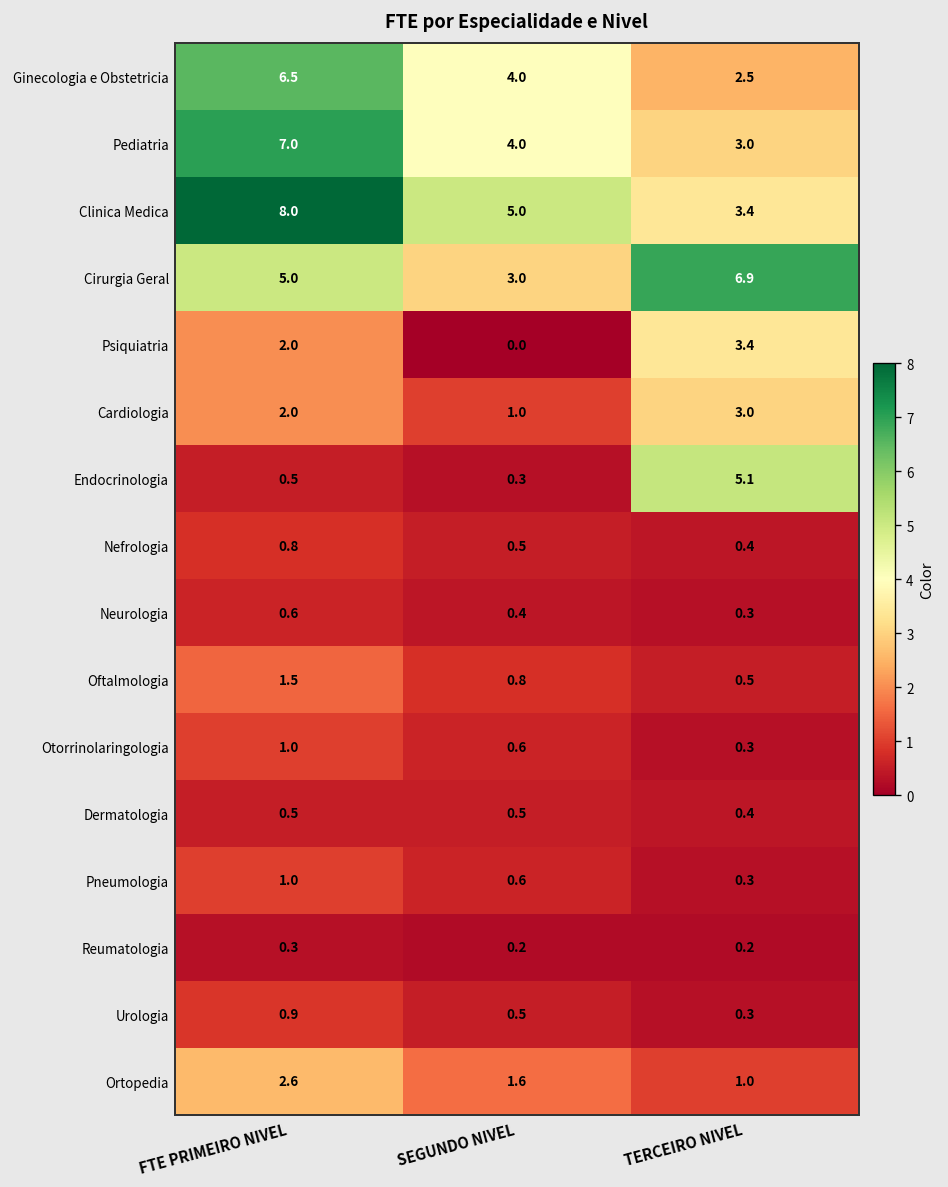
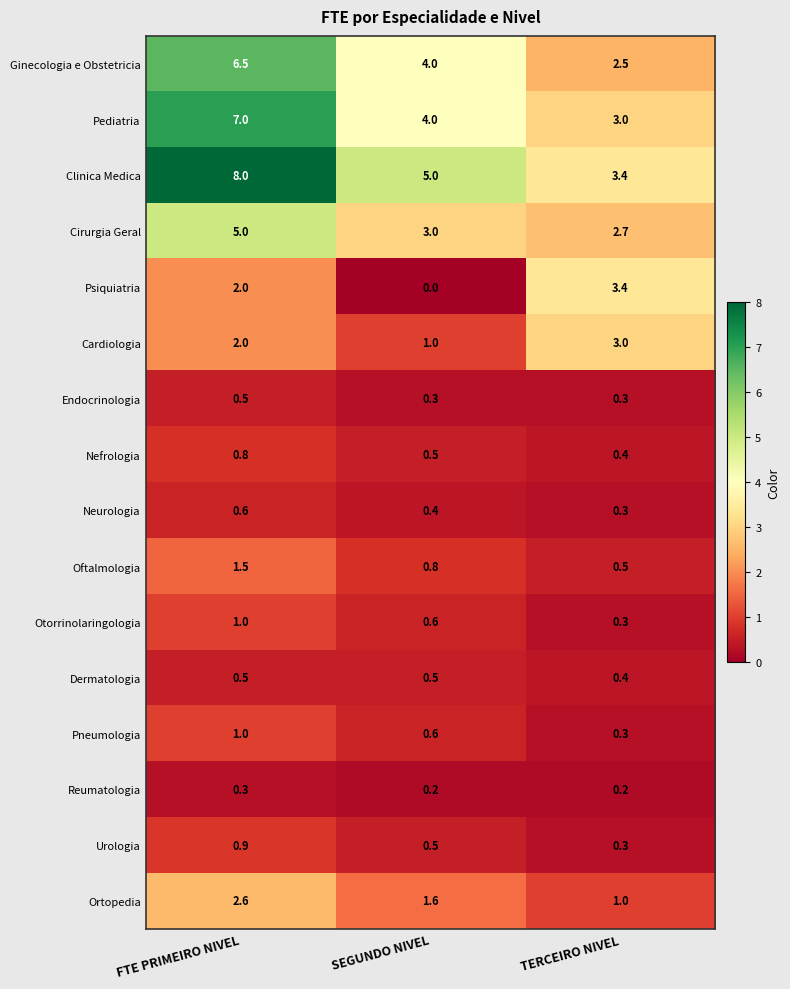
Cirurgia Geral, TERCEIRO NIVEL: 6.9 -> 2.7
Endocrinologia, TERCEIRO NIVEL: 5.1 -> 0.3
